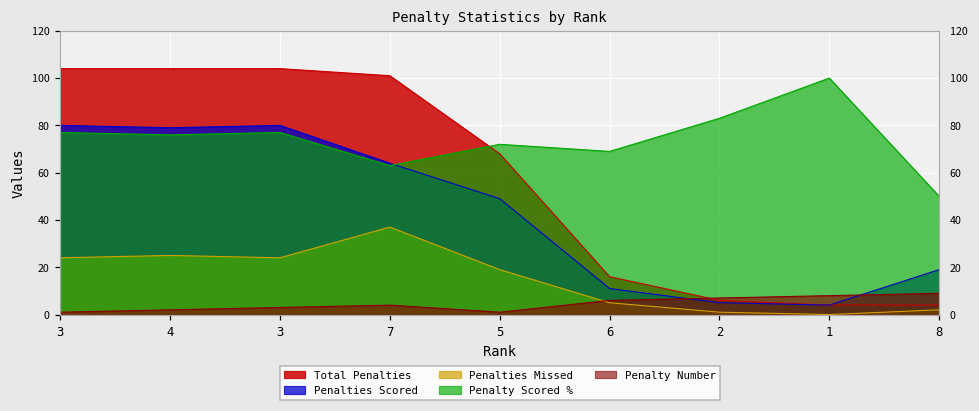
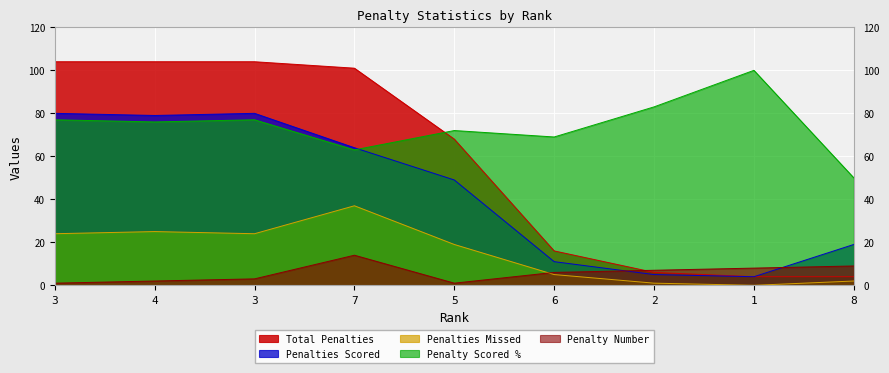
Penalty Number, 7: 4 -> 14
